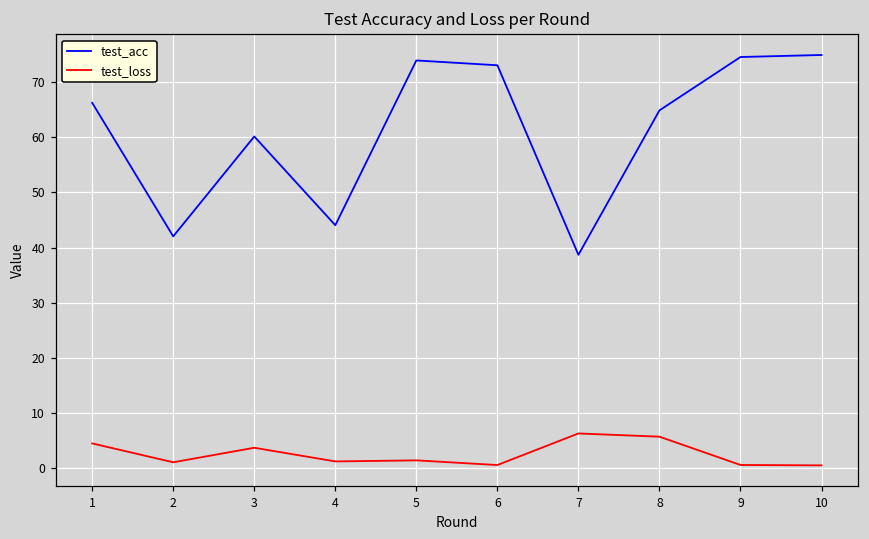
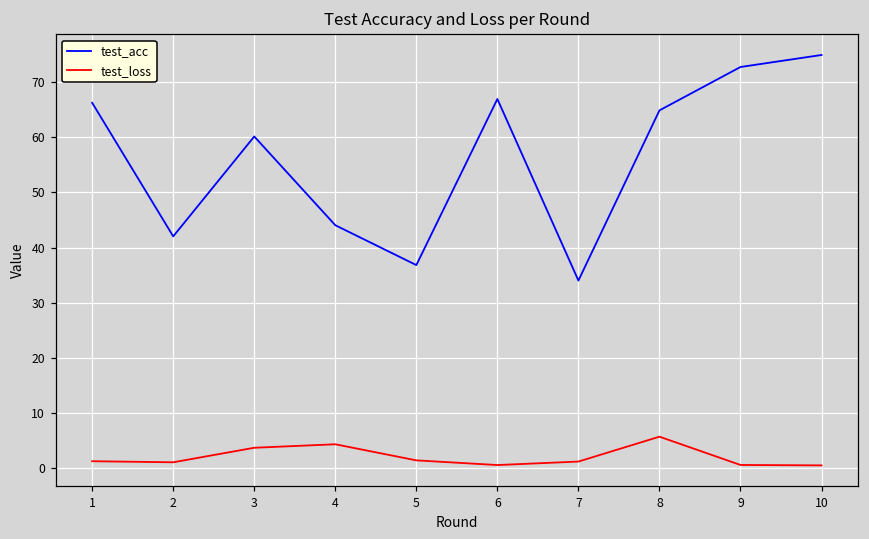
test_loss, 1: 5 -> 1
test_loss, 4: 1 -> 4
test_acc, 5: 74 -> 37
test_acc, 6: 73 -> 67
test_acc, 7: 39 -> 34
test_loss, 7: 6 -> 1
test_acc, 9: 75 -> 73
